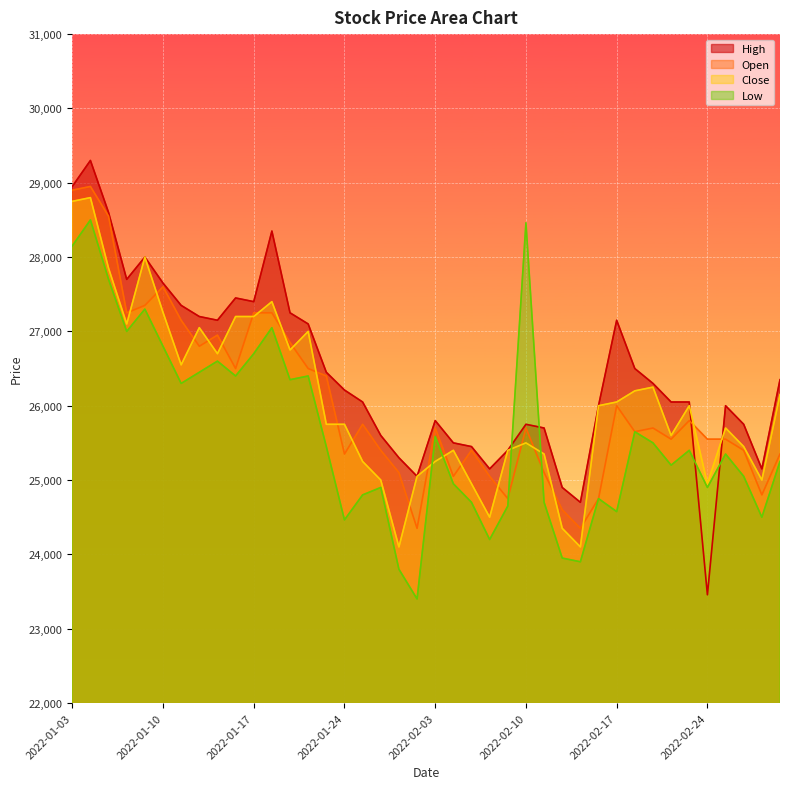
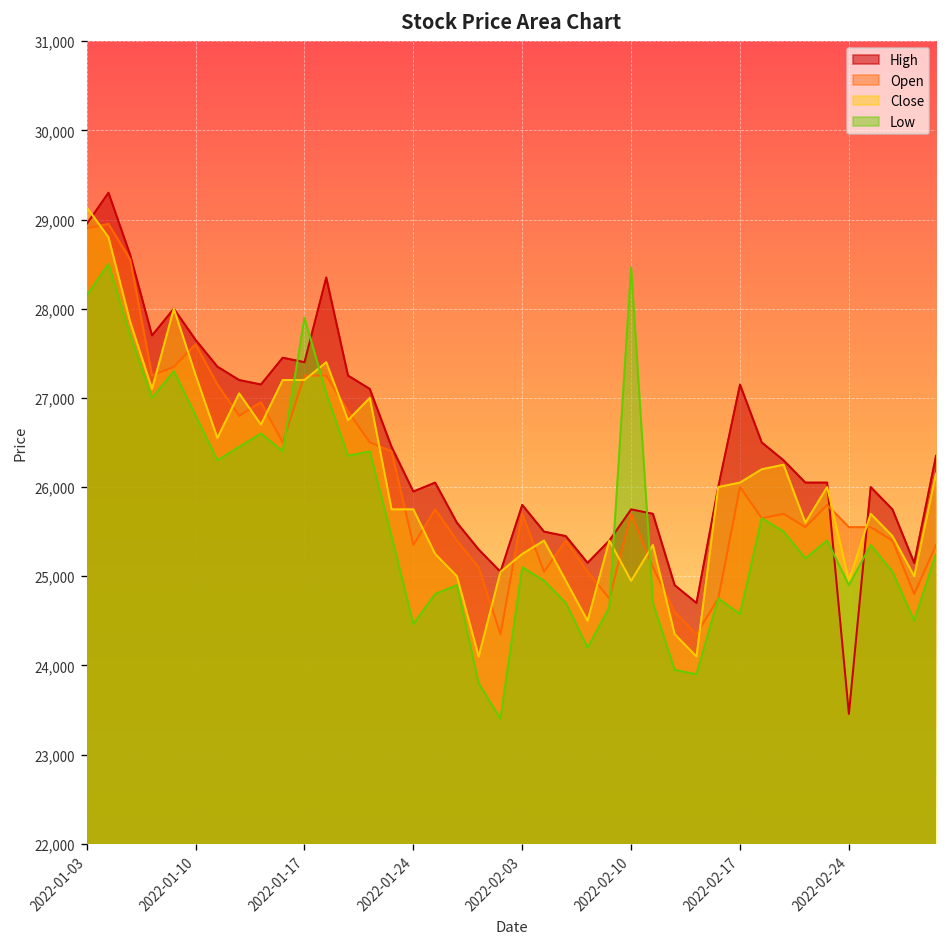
Close, 2022-01-03: 28,800 -> 29,100
Low, 2022-01-17: 26,700 -> 27,900
High, 2022-01-24: 26,200 -> 26,000
Low, 2022-02-03: 25,600 -> 25,100
Close, 2022-02-10: 25,500 -> 24,900
